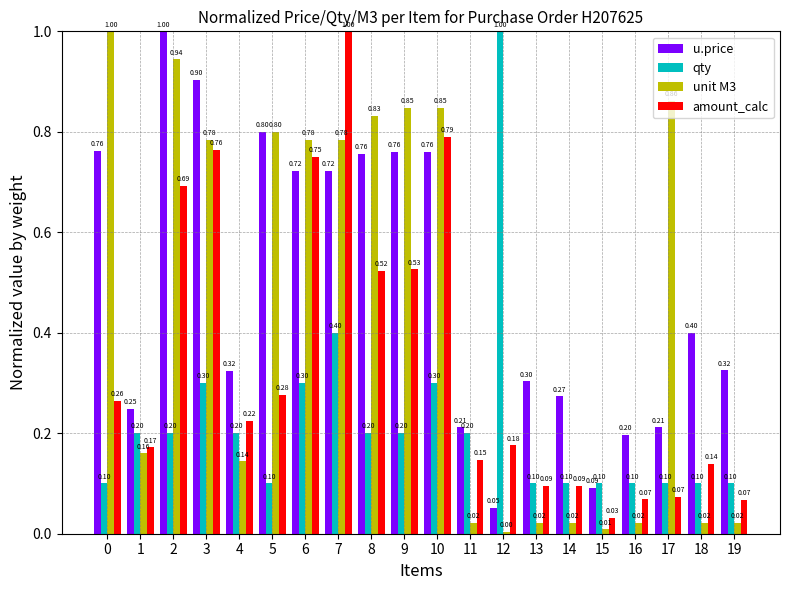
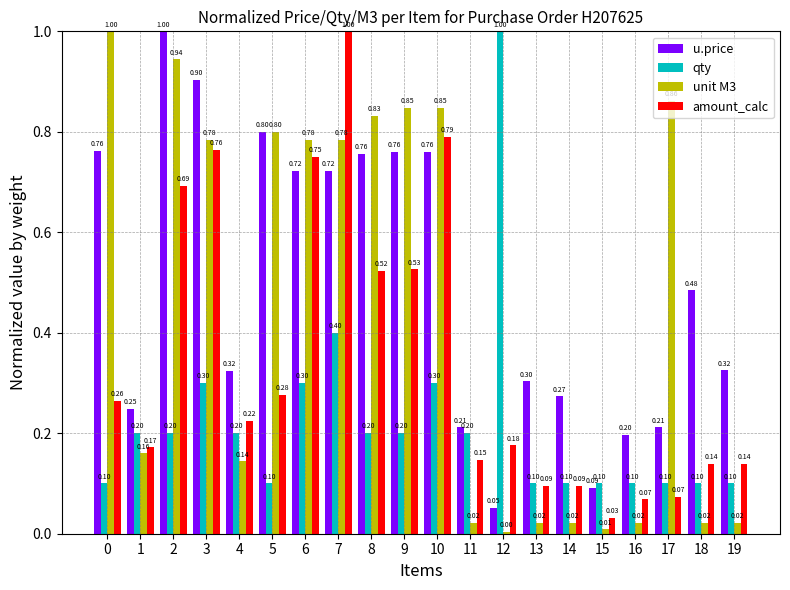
u.price, 18: 0.40 -> 0.48
amount_calc, 19: 0.07 -> 0.14
